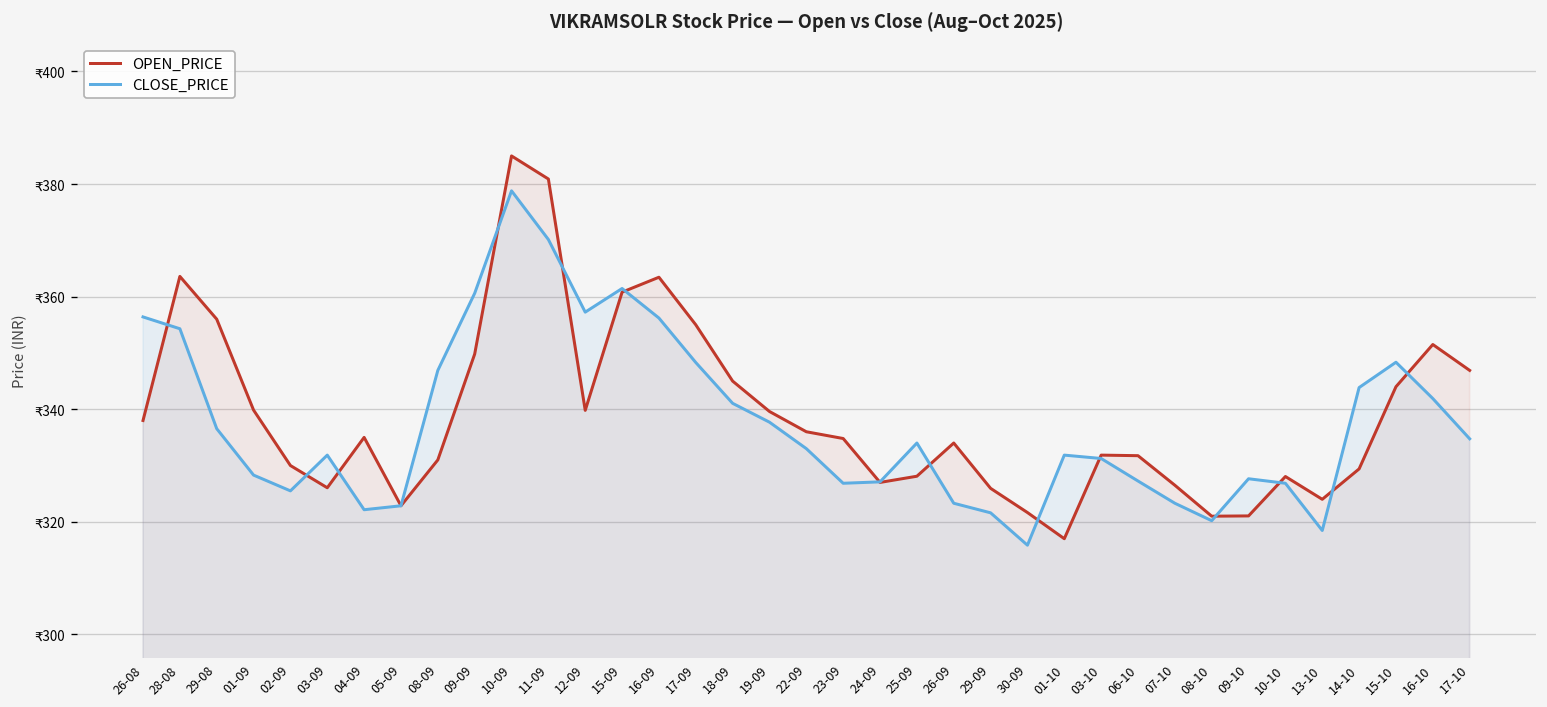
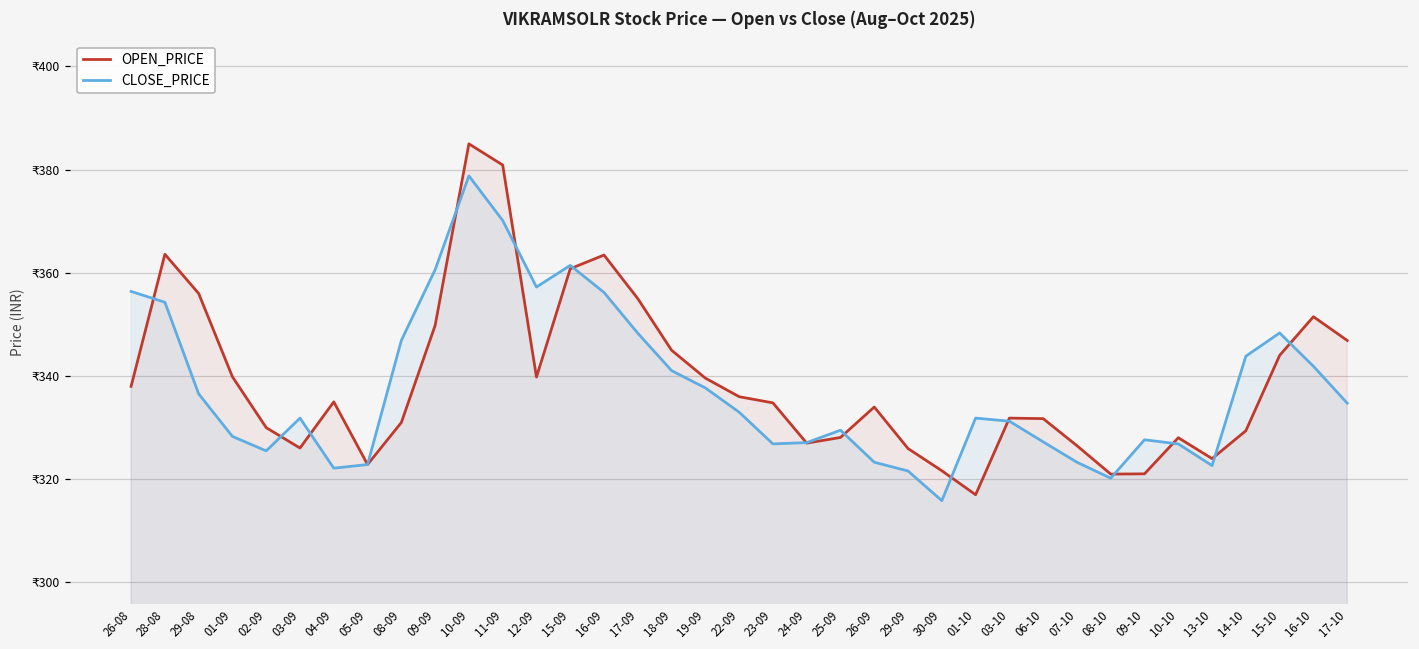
CLOSE_PRICE, 25-09: ₹334 -> ₹330
CLOSE_PRICE, 13-10: ₹318 -> ₹323
